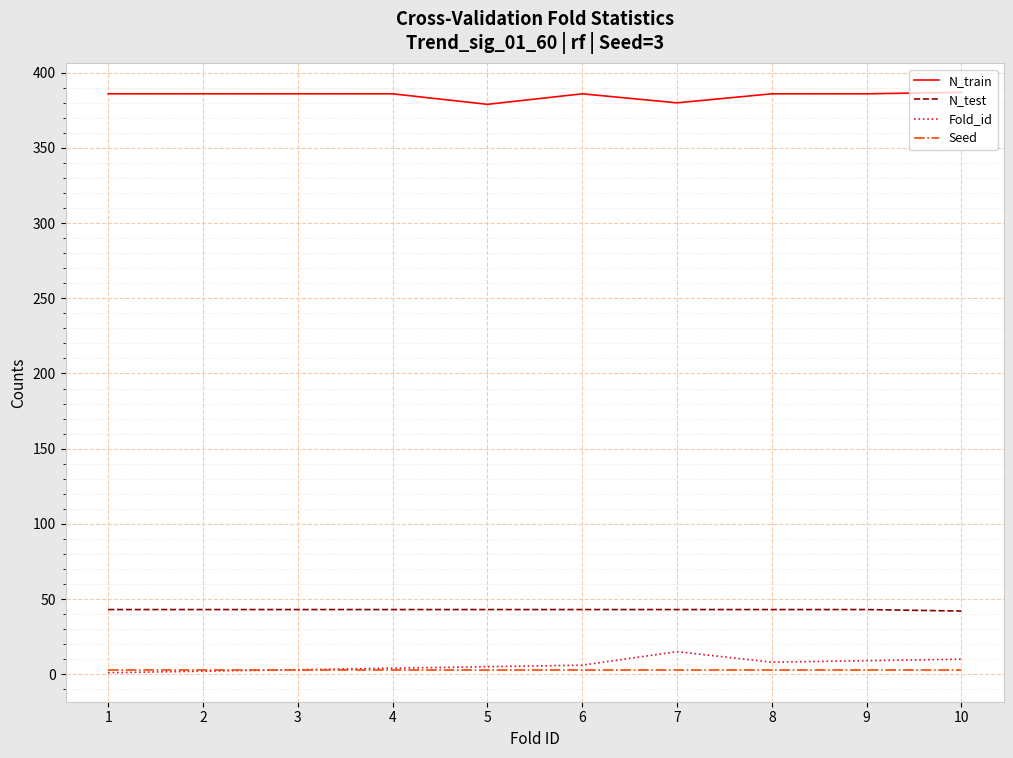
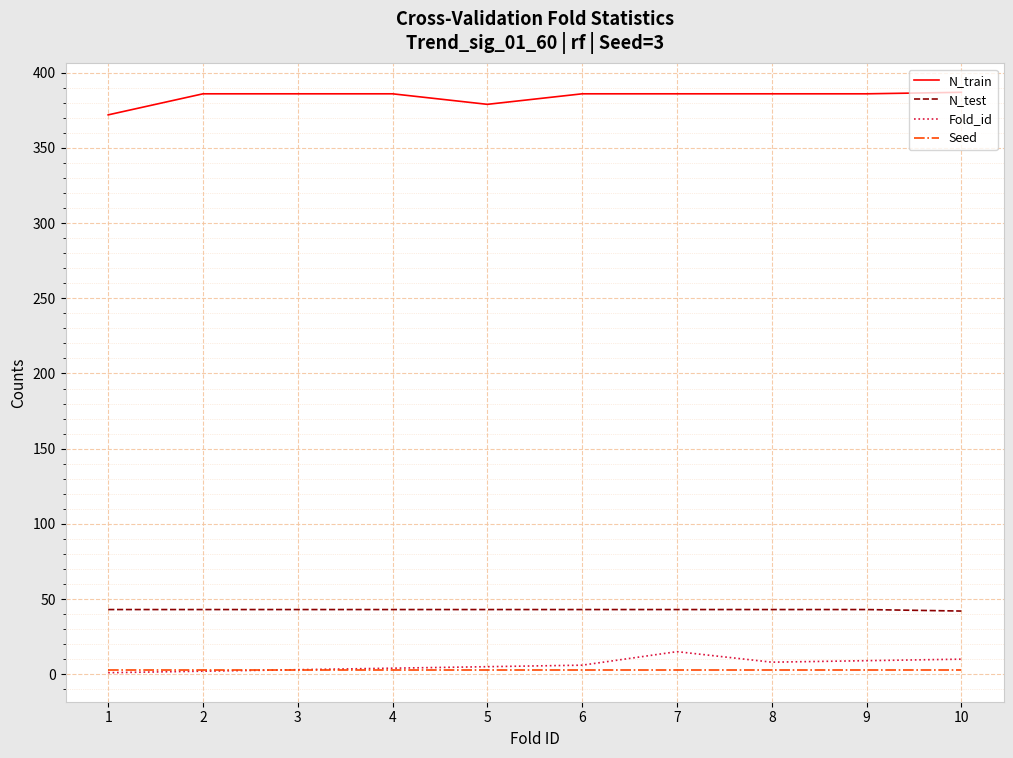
N_train, 1: 386 -> 372
N_train, 7: 380 -> 386
